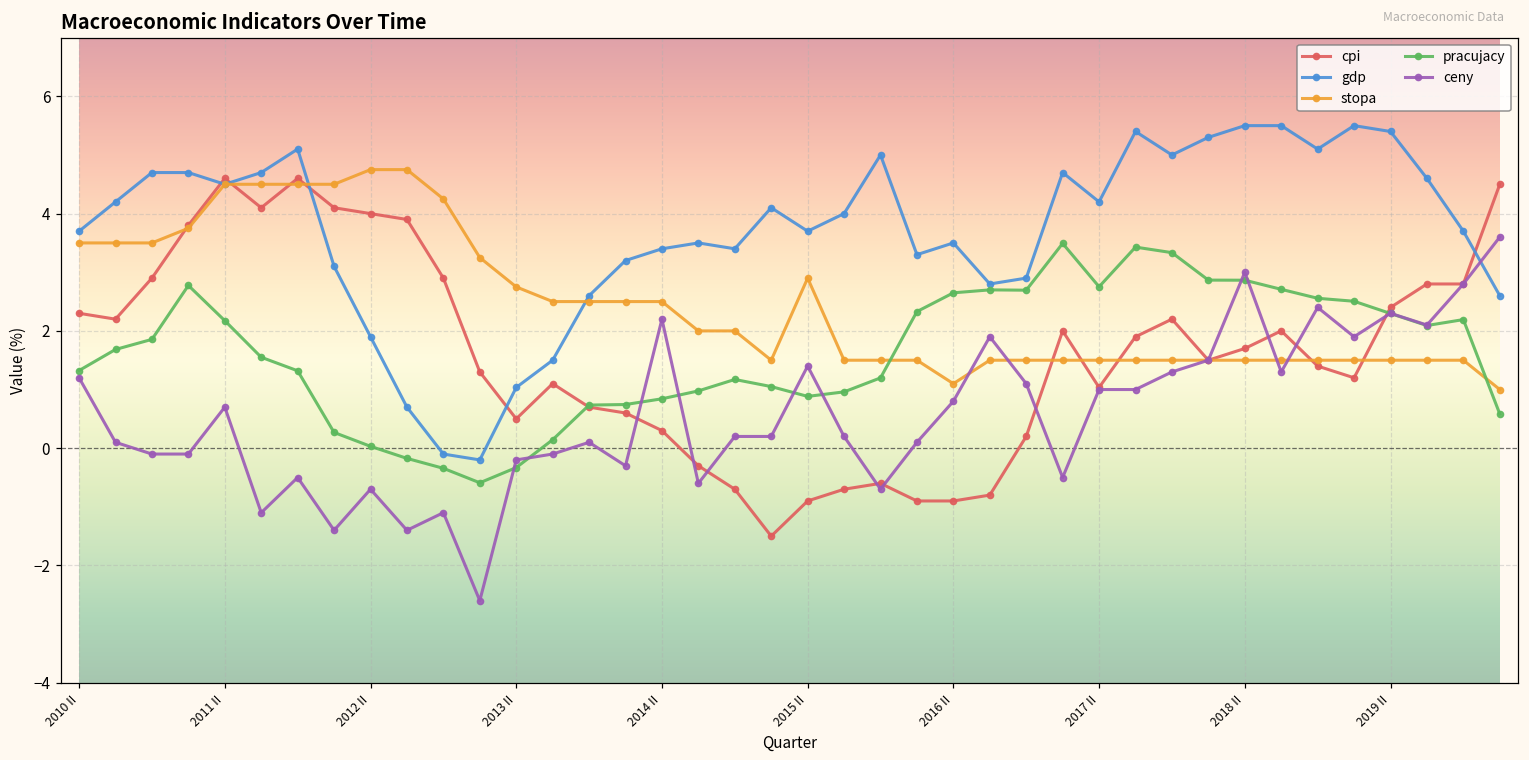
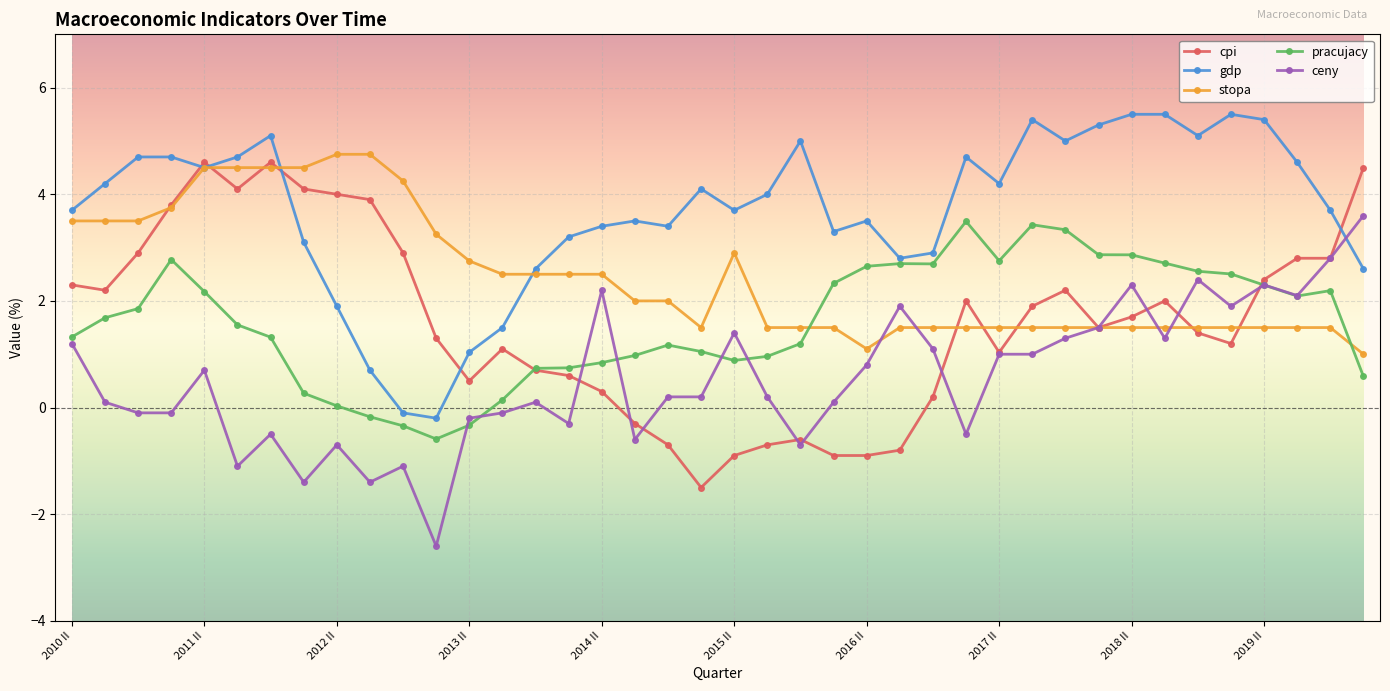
ceny, 2018 II: 3.0 -> 2.3
